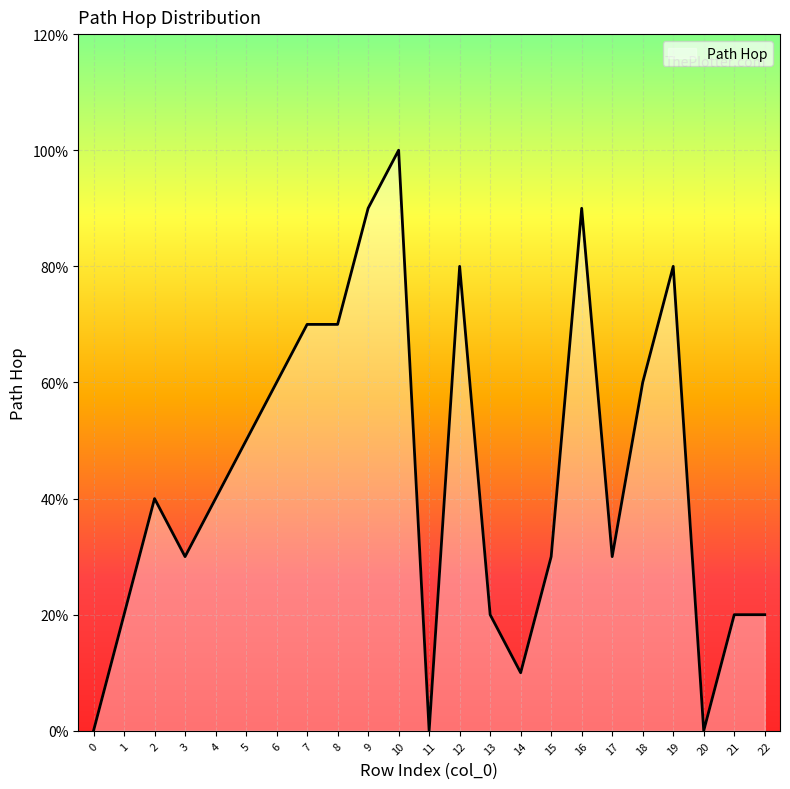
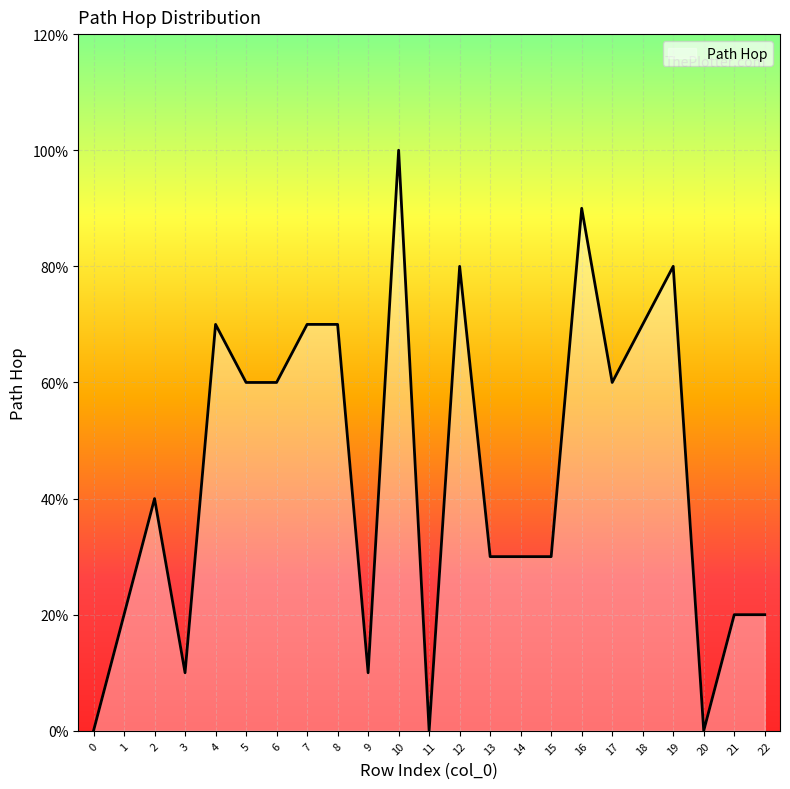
3: 30% -> 10%
4: 40% -> 70%
5: 50% -> 60%
9: 90% -> 10%
13: 20% -> 30%
14: 10% -> 30%
17: 30% -> 60%
18: 60% -> 70%
